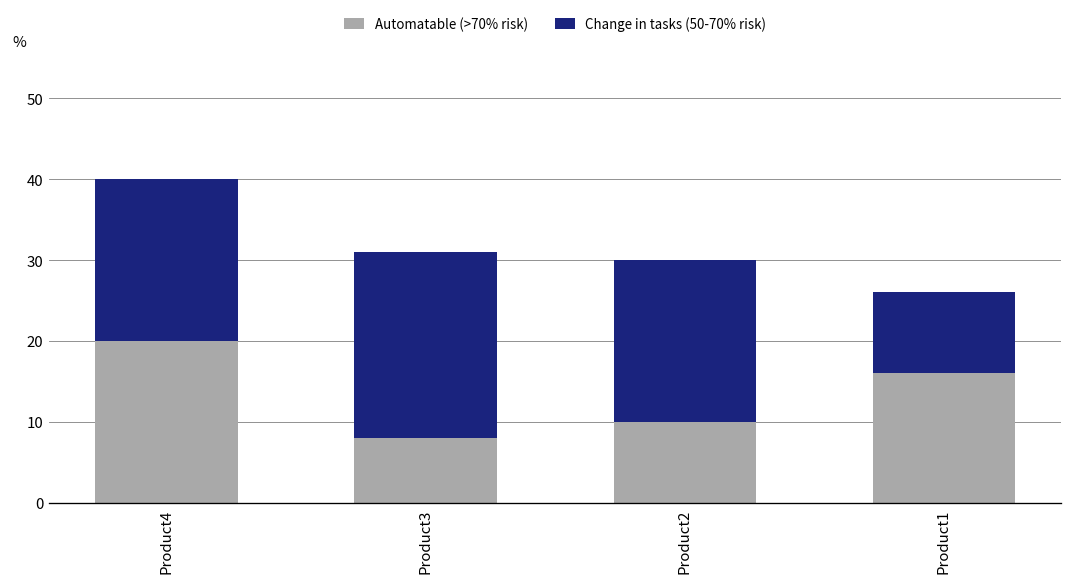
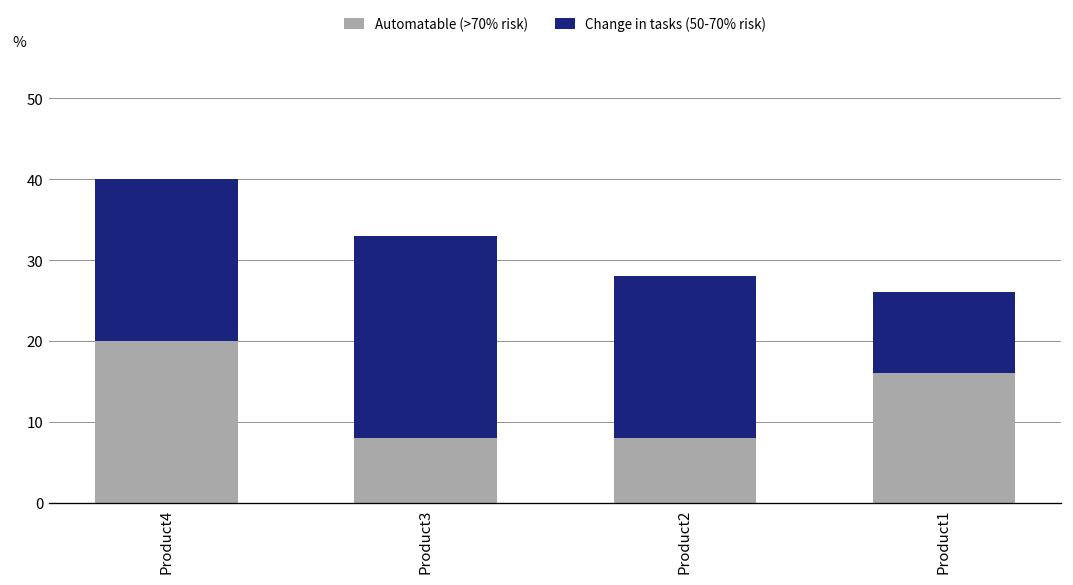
Change in tasks (50-70% risk), Product3: 23 -> 25
Automatable (>70% risk), Product2: 10 -> 8
